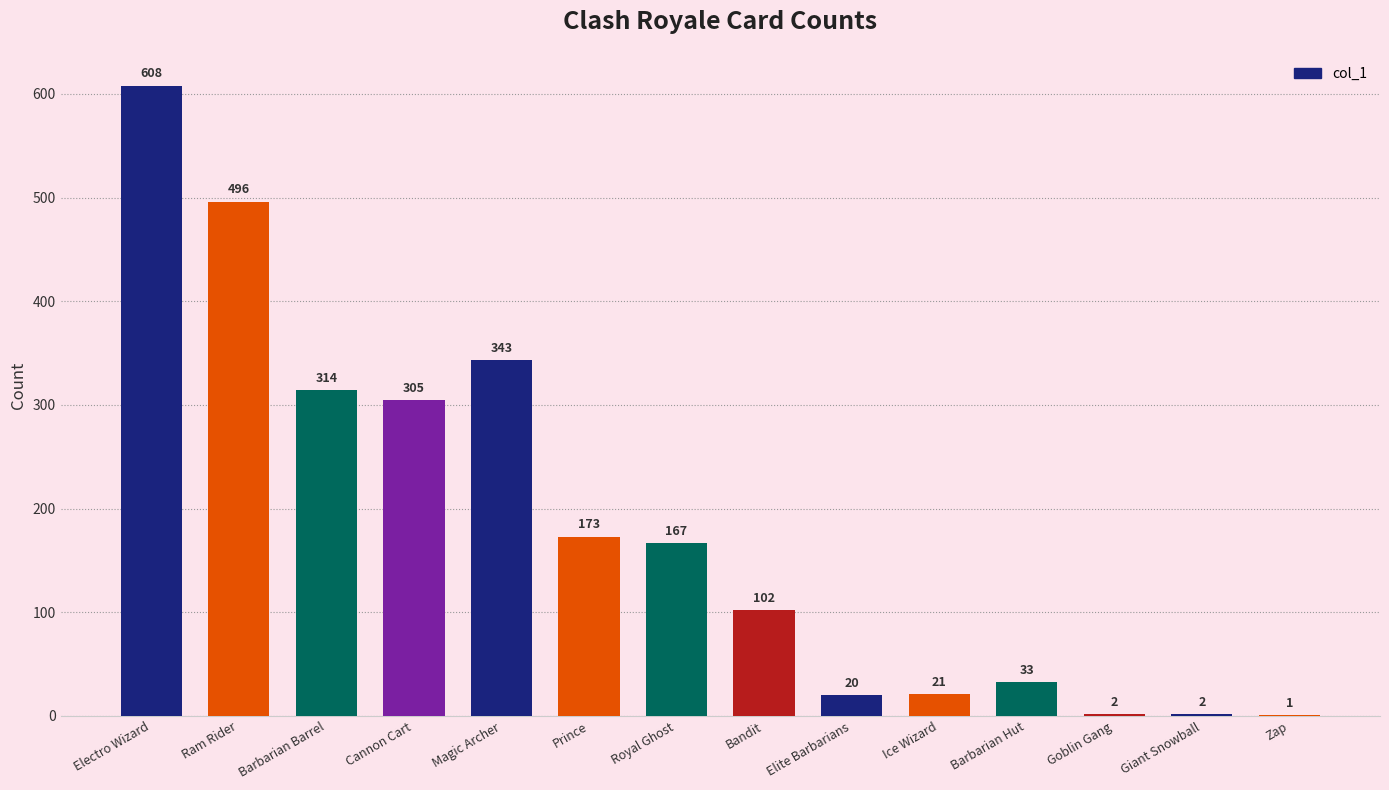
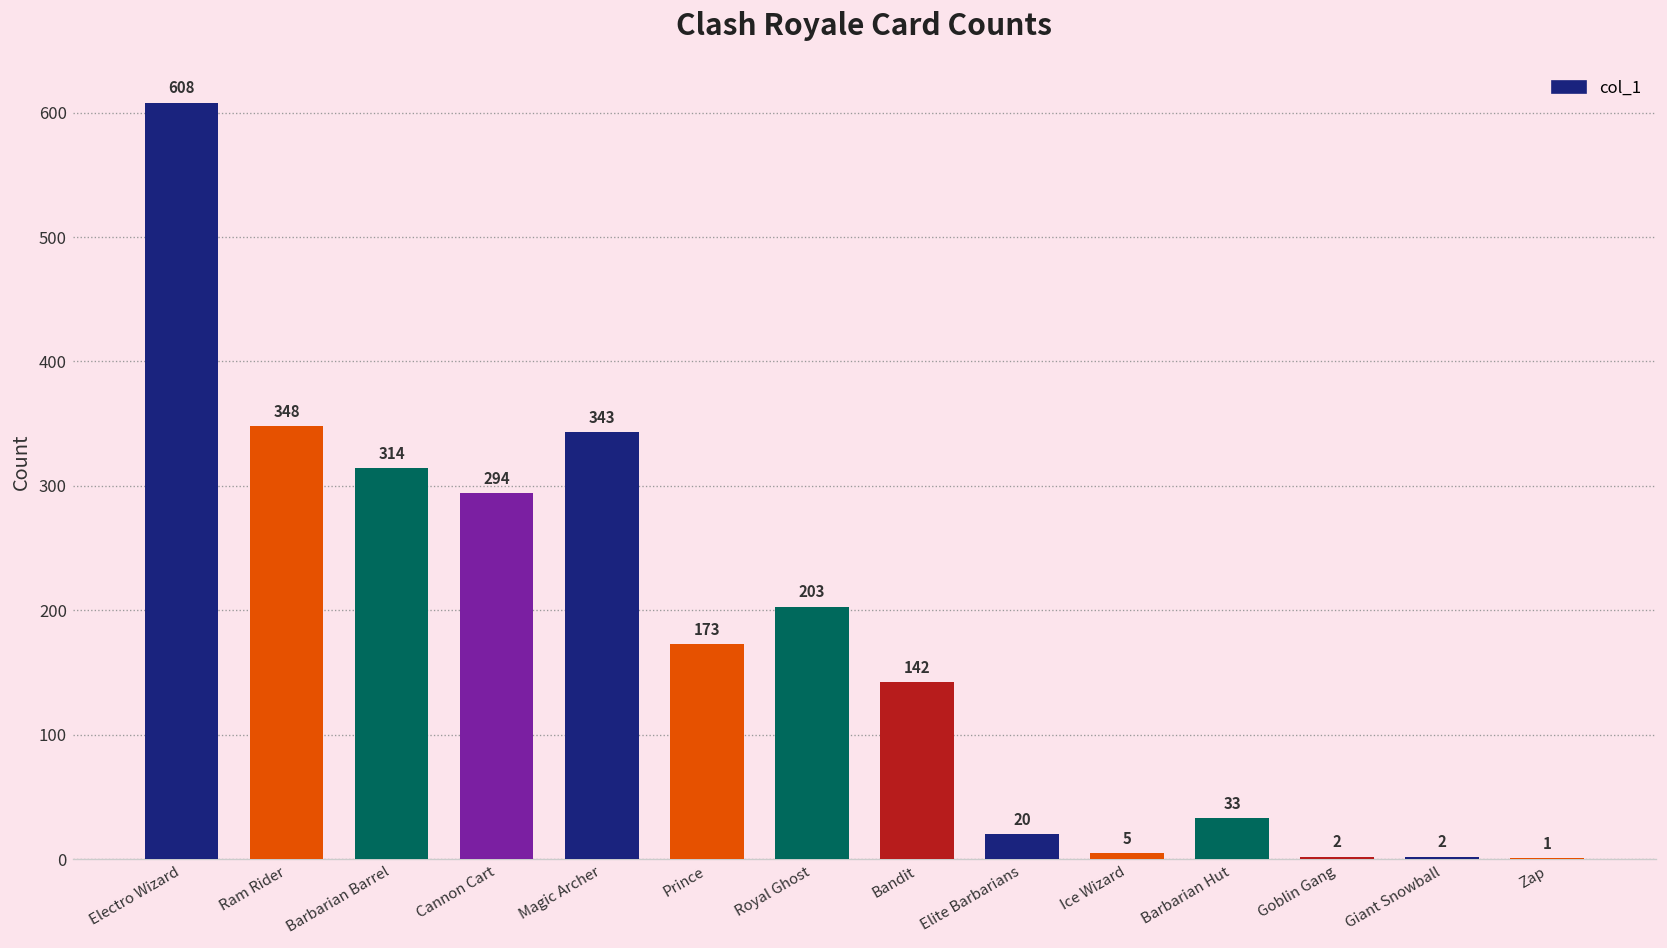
Ram Rider: 496 -> 348
Cannon Cart: 305 -> 294
Royal Ghost: 167 -> 203
Bandit: 102 -> 142
Ice Wizard: 21 -> 5
